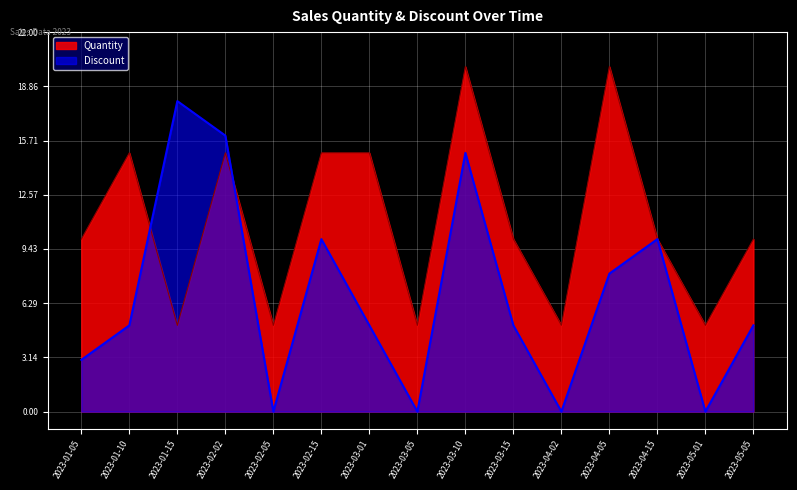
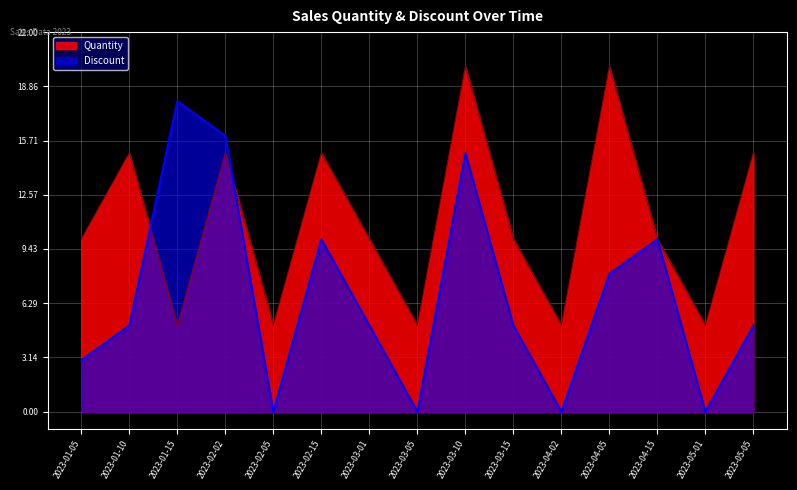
Quantity, 2023-03-01: 15.0 -> 10.0
Quantity, 2023-05-05: 10.0 -> 15.0
